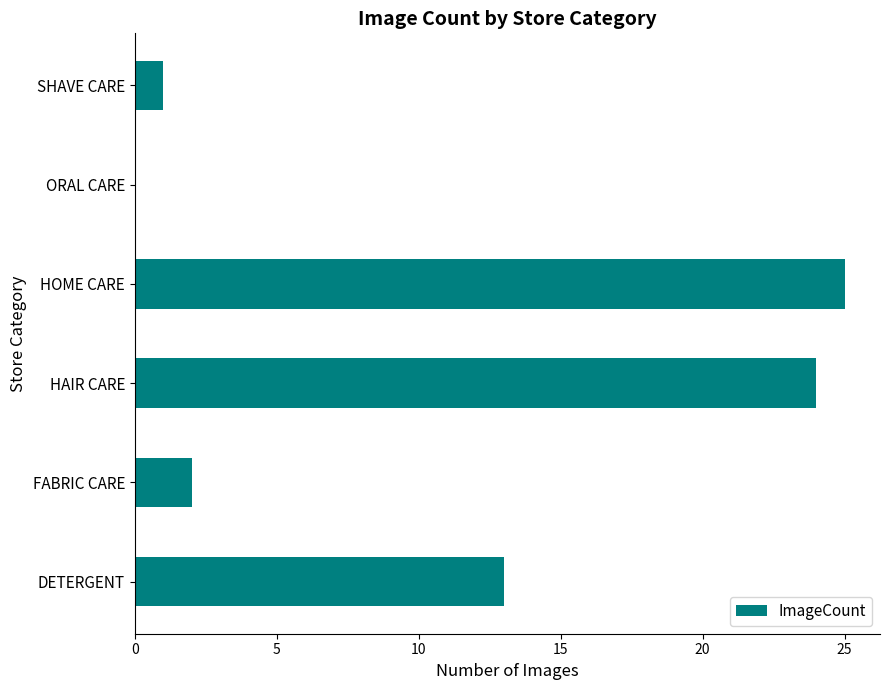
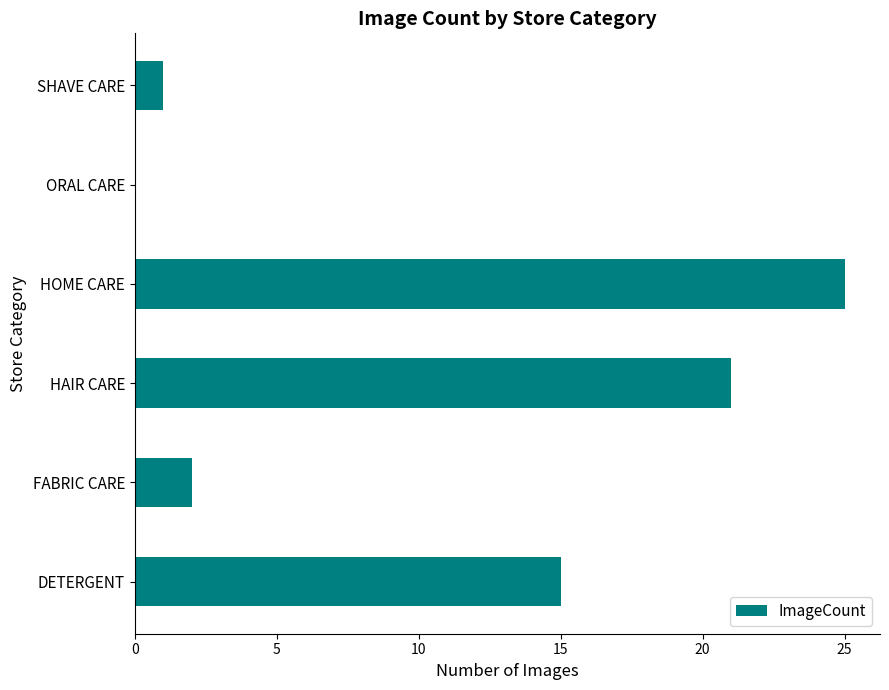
HAIR CARE: 24 -> 21
DETERGENT: 13 -> 15
